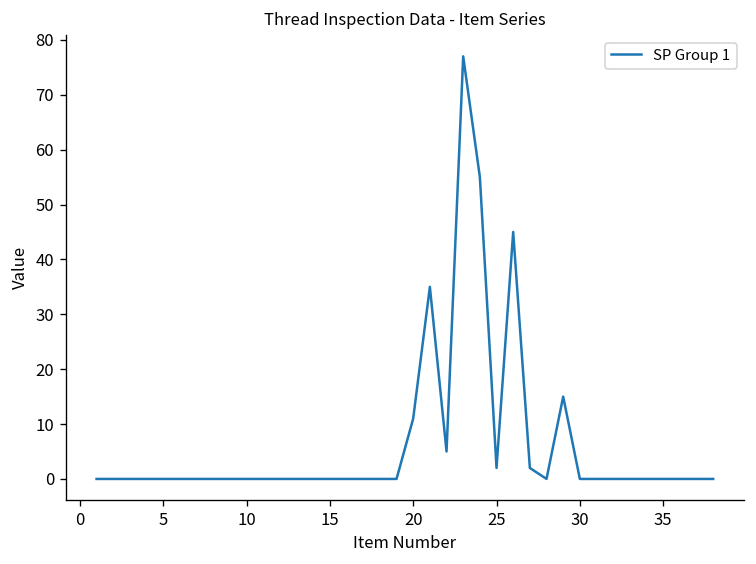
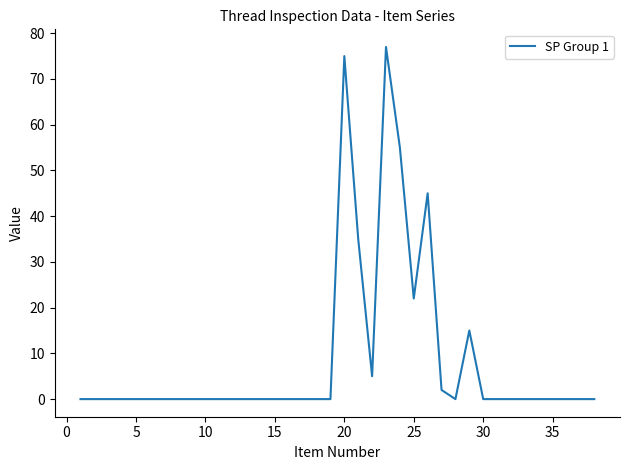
20: 11 -> 75
25: 2 -> 22
